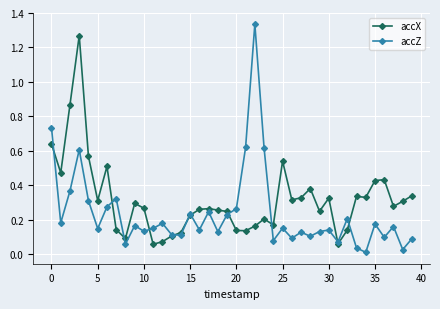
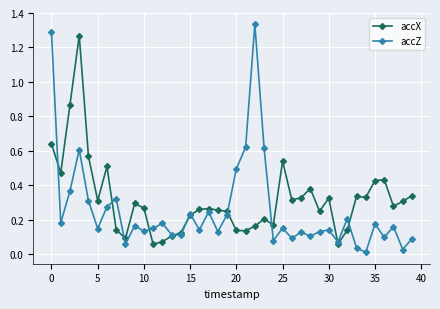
accZ, 0: 0.73 -> 1.29
accZ, 20: 0.26 -> 0.50
